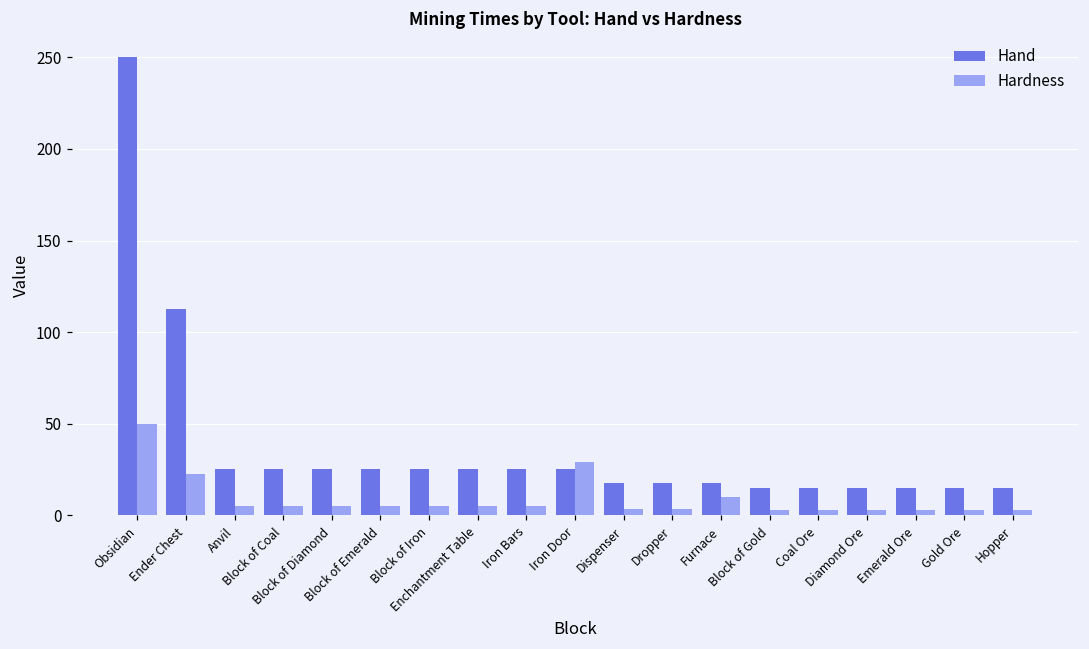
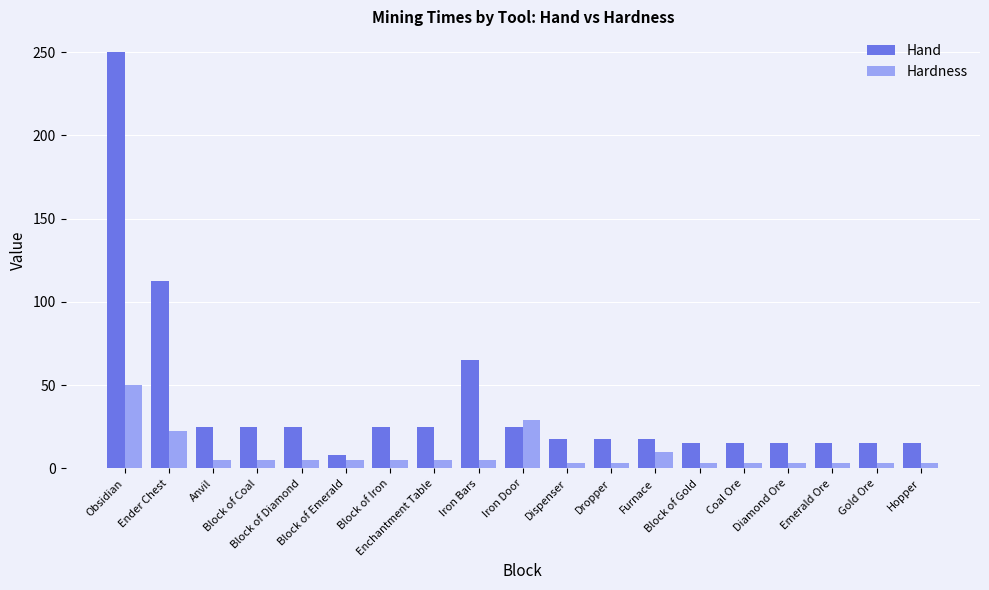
Hand, Block of Emerald: 25 -> 8
Hand, Iron Bars: 25 -> 65
